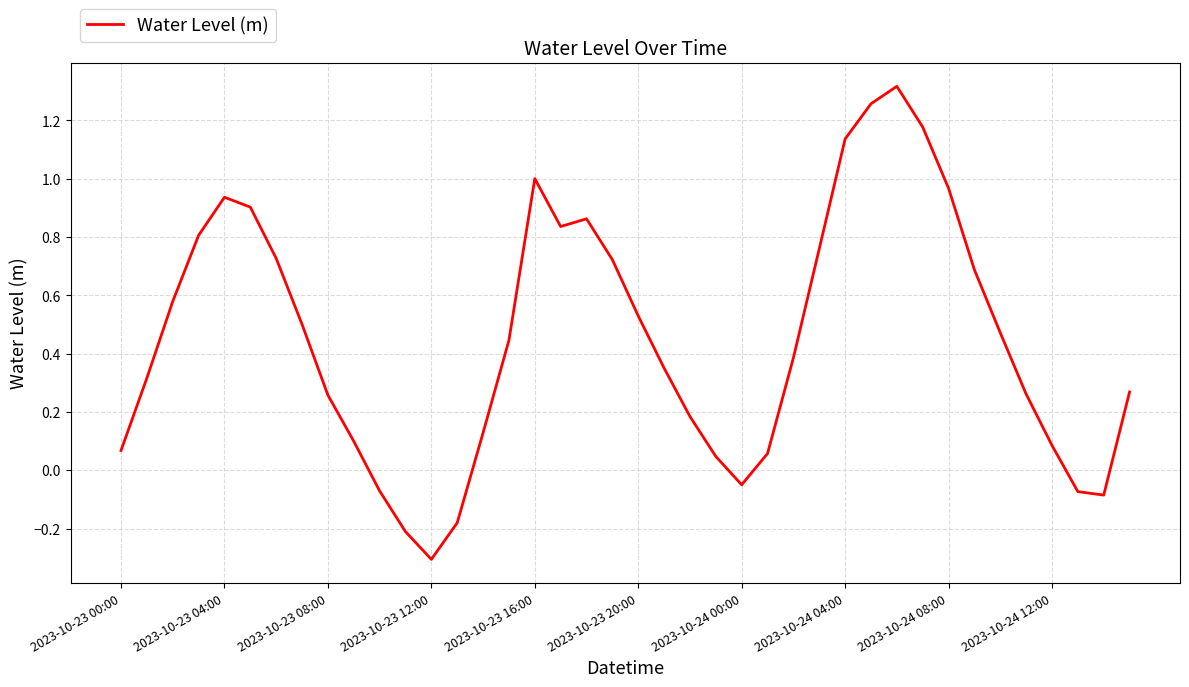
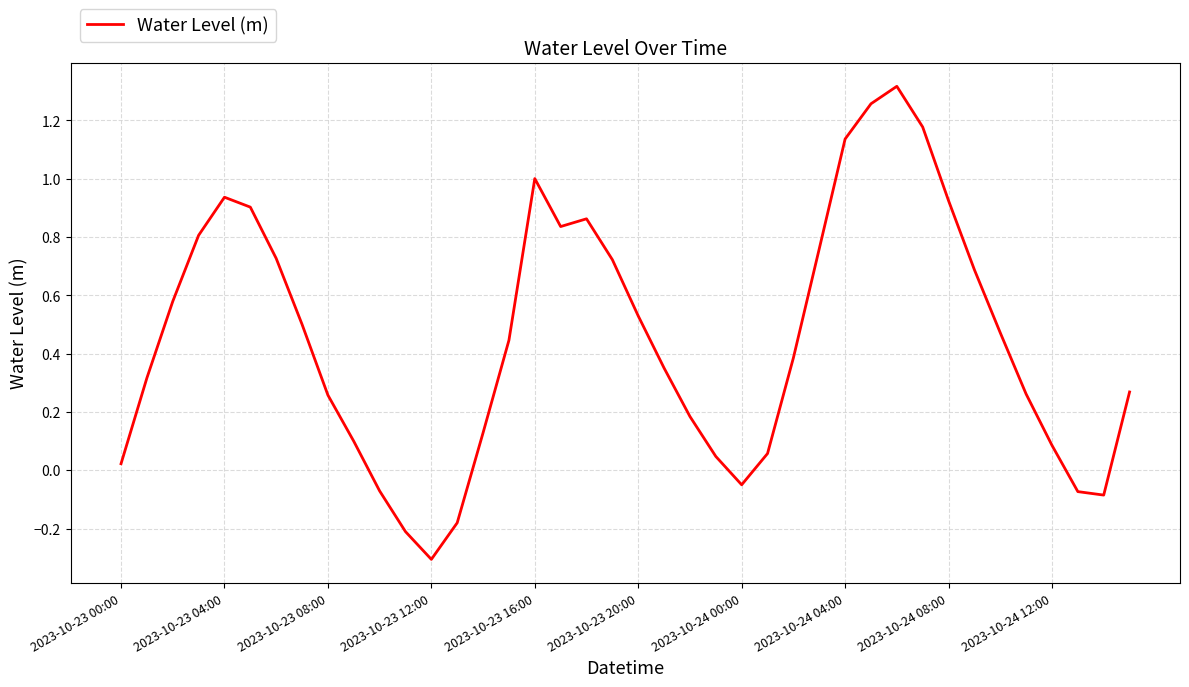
2023-10-23 00:00: 0.07 -> 0.02
2023-10-24 08:00: 0.97 -> 0.92
